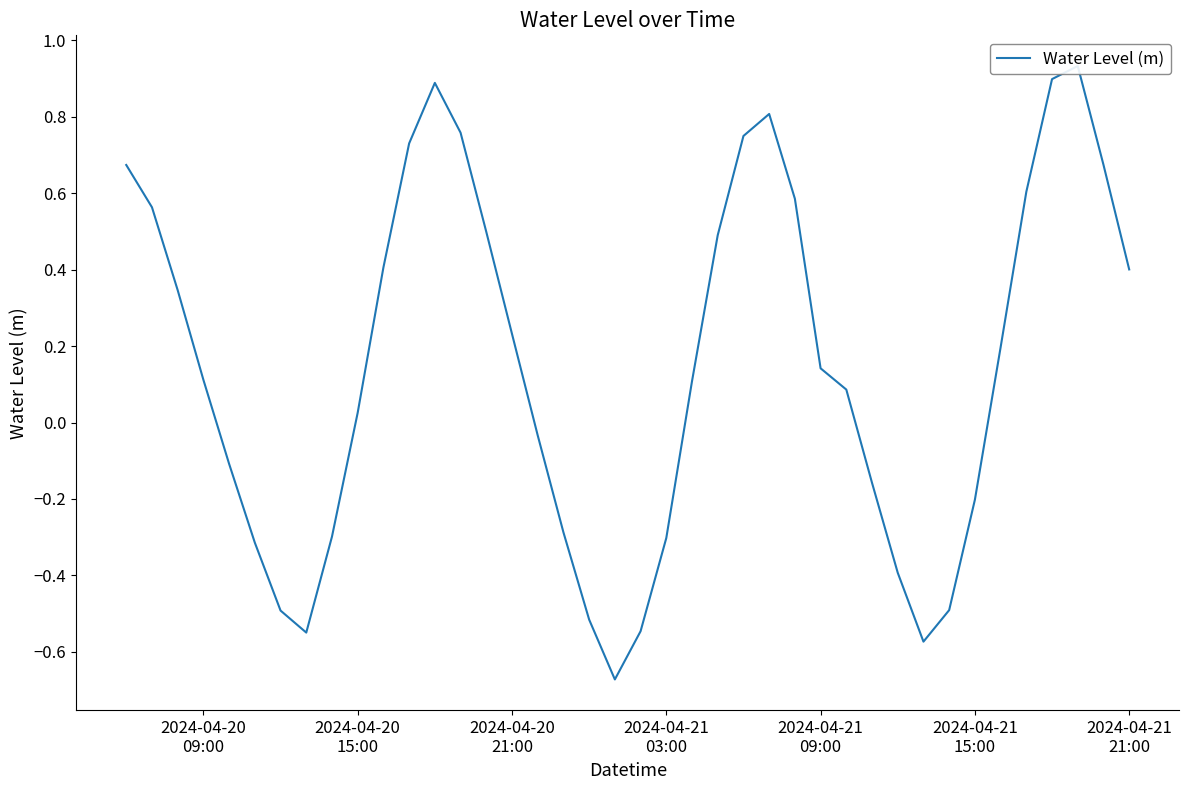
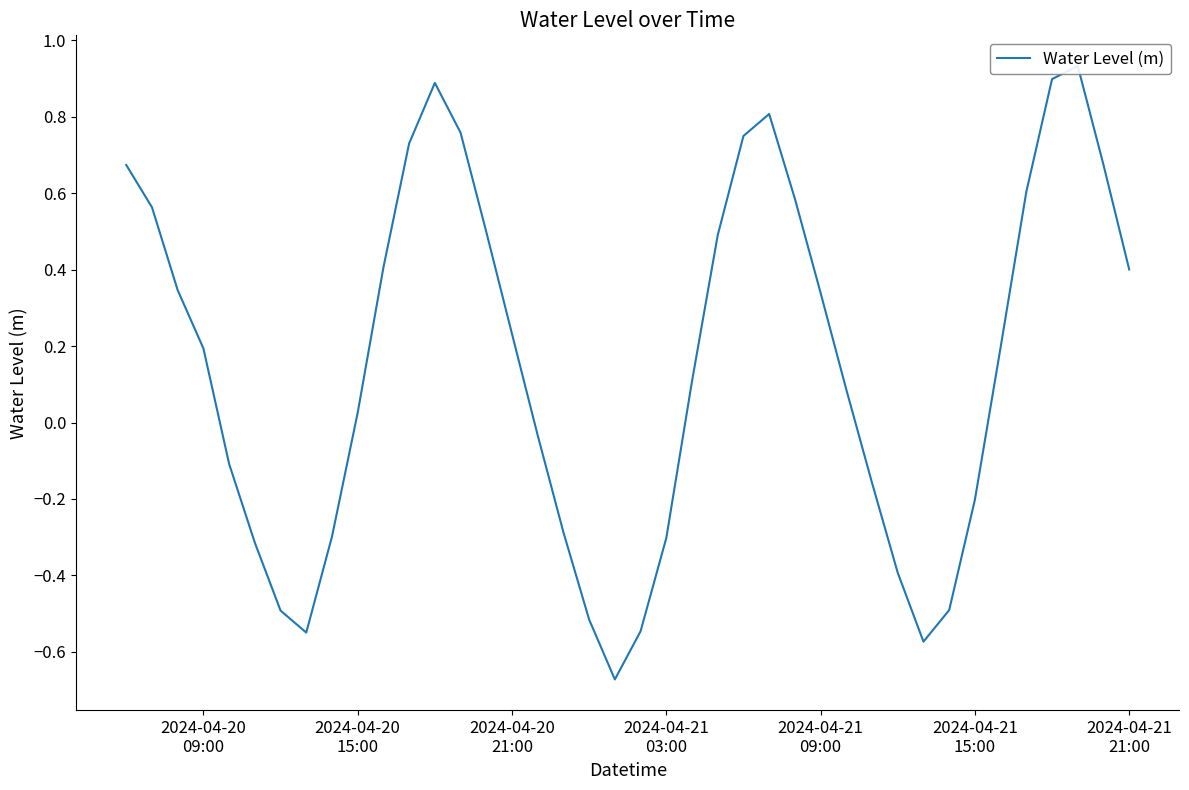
2024-04-20 09:00: 0.11 -> 0.19
2024-04-21 09:00: 0.14 -> 0.34
